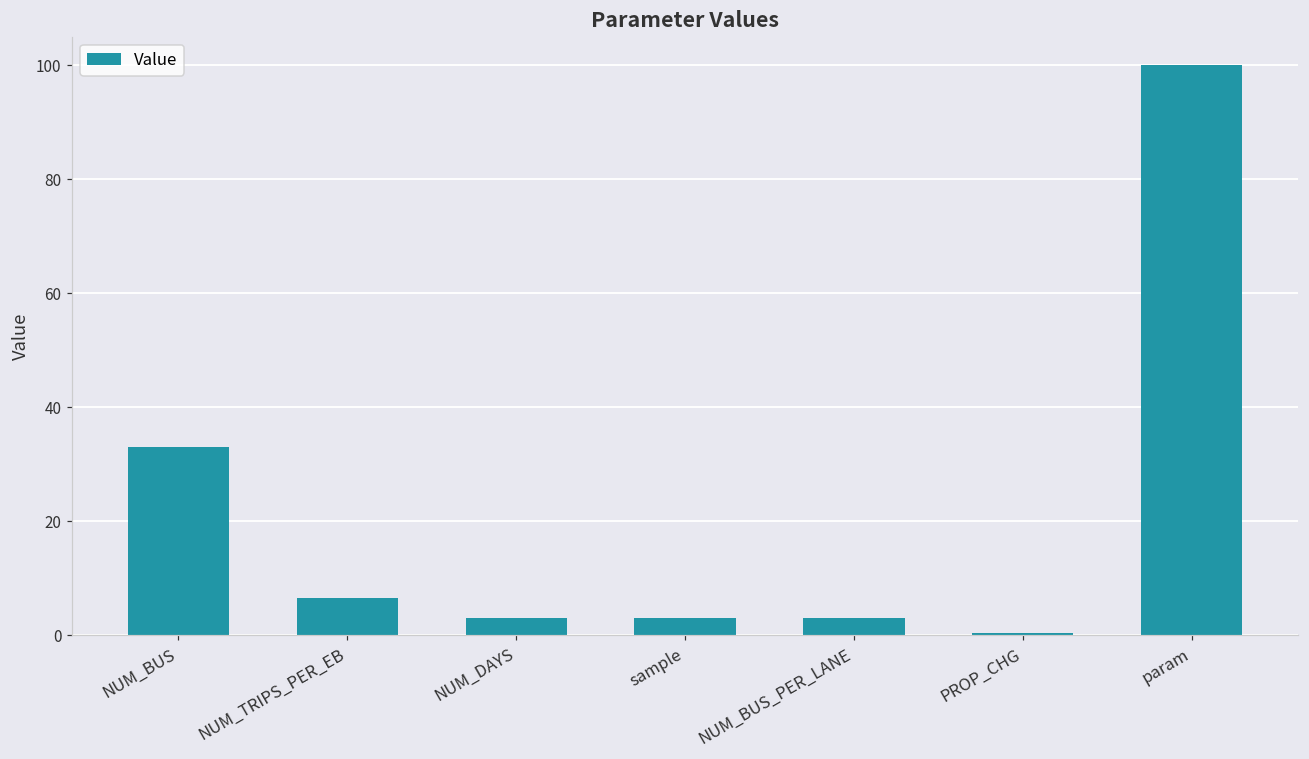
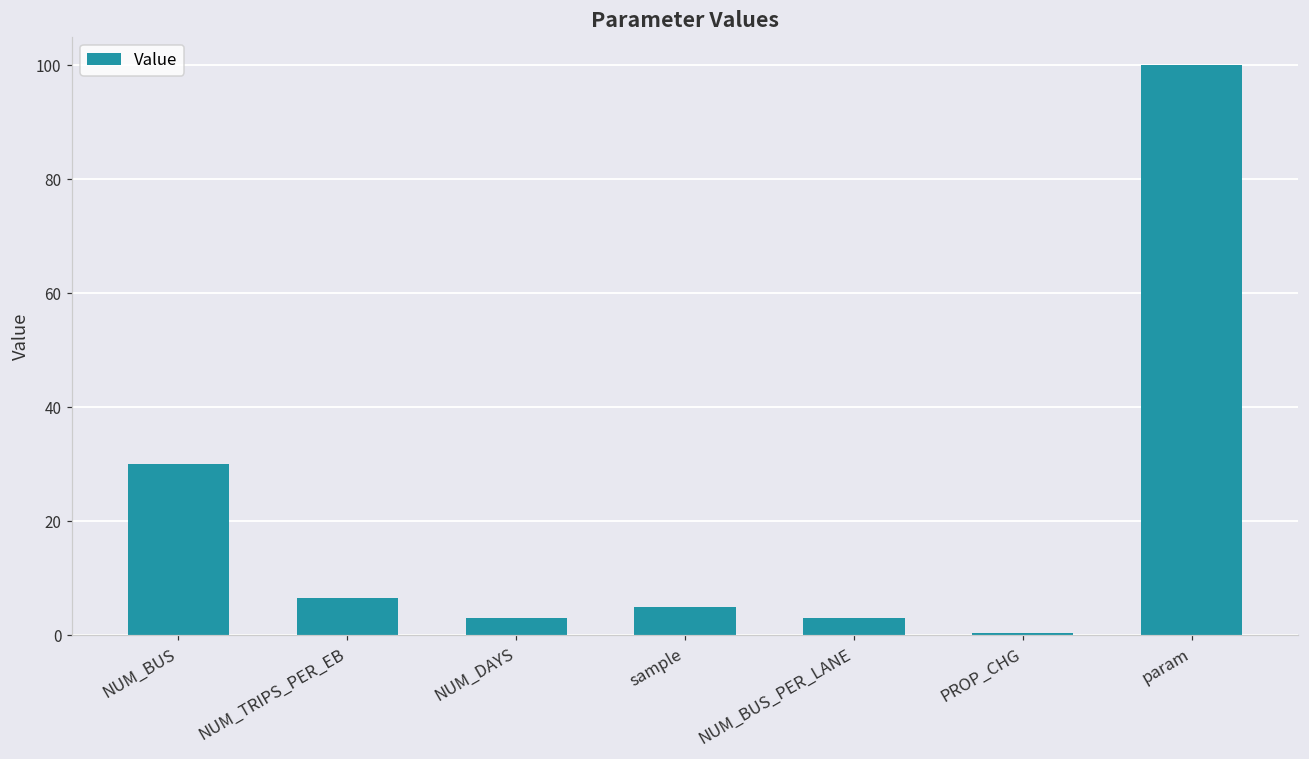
NUM_BUS: 33 -> 30
sample: 3 -> 5
